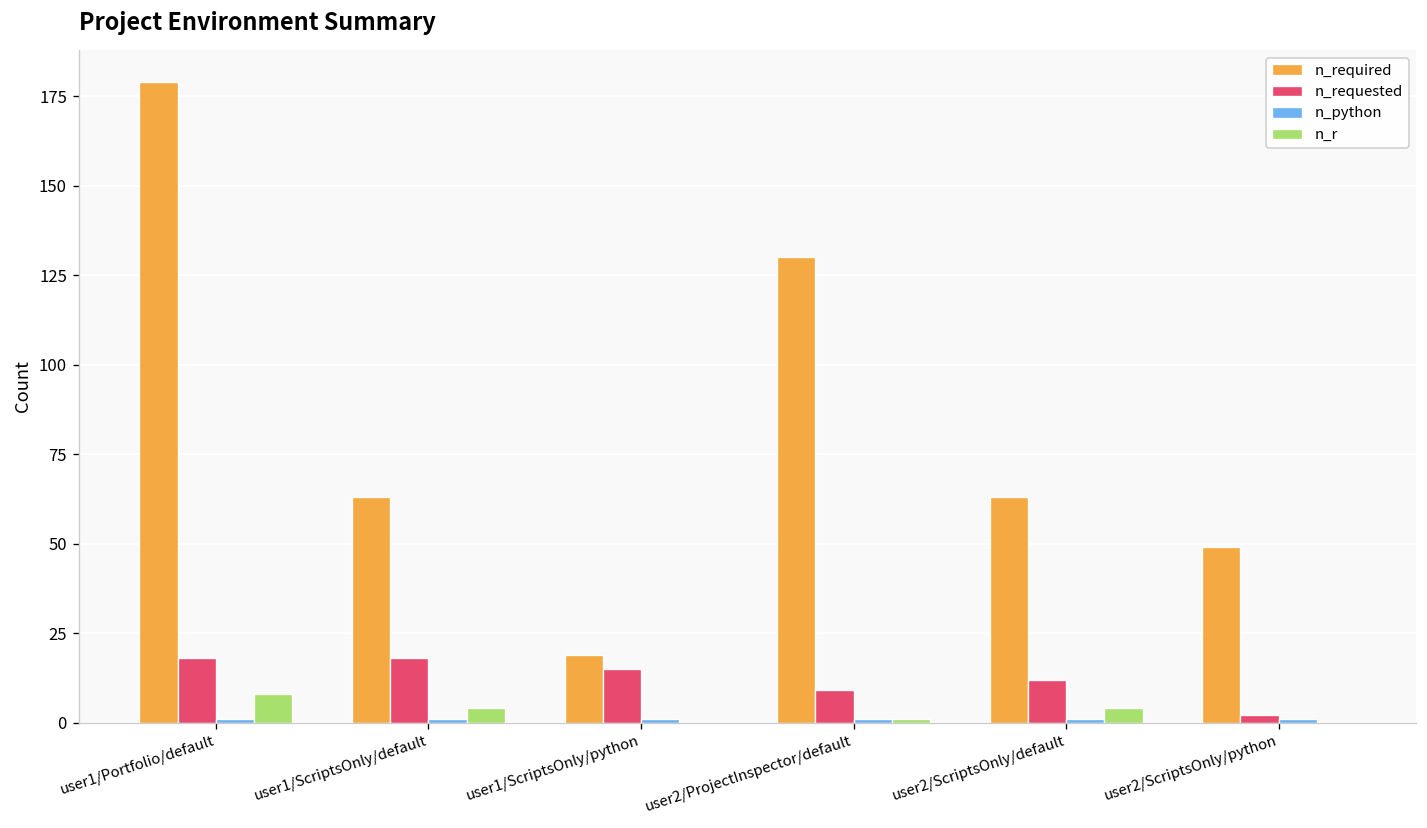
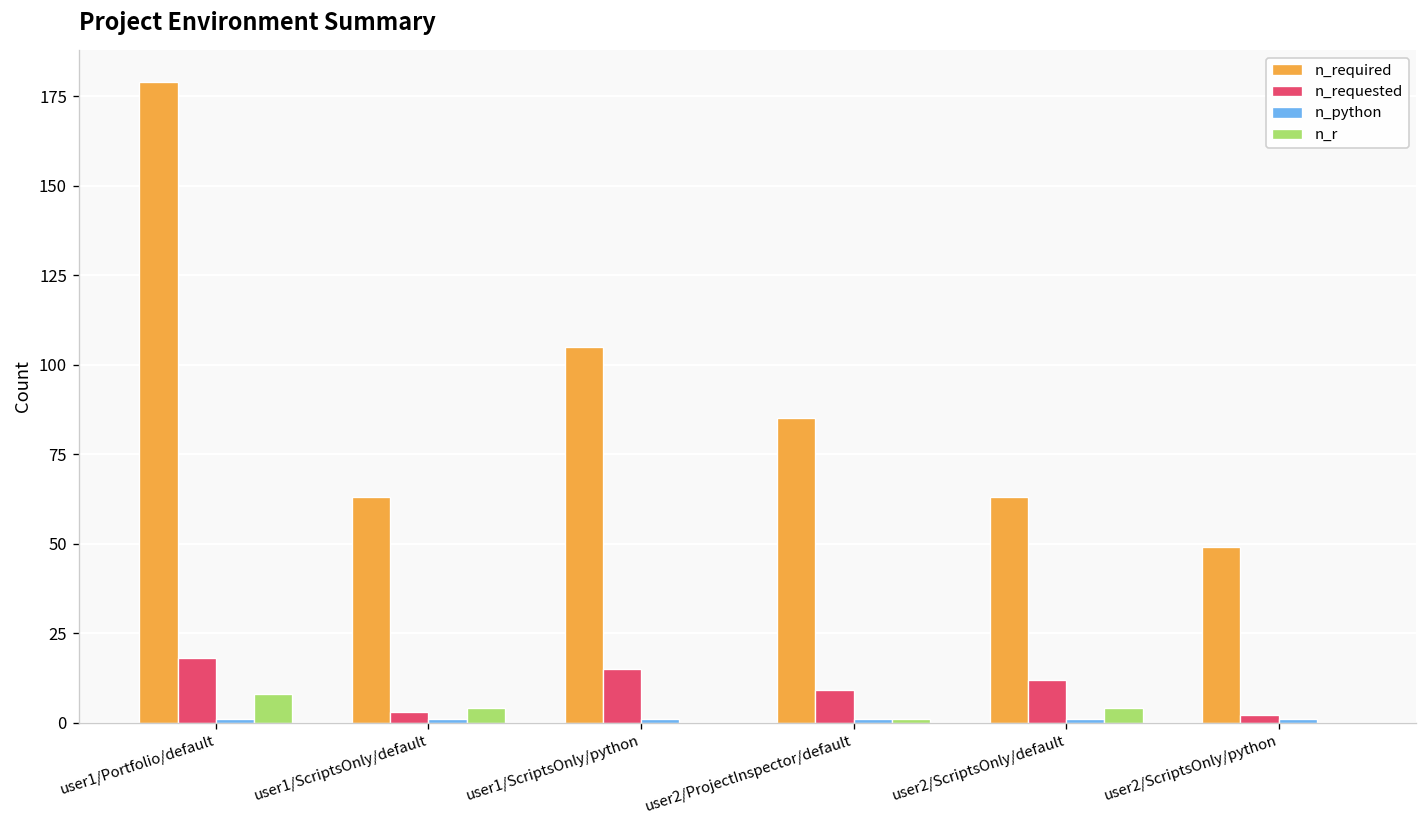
n_requested, user1/ScriptsOnly/default: 18 -> 3
n_required, user1/ScriptsOnly/python: 19 -> 105
n_required, user2/ProjectInspector/default: 130 -> 85
